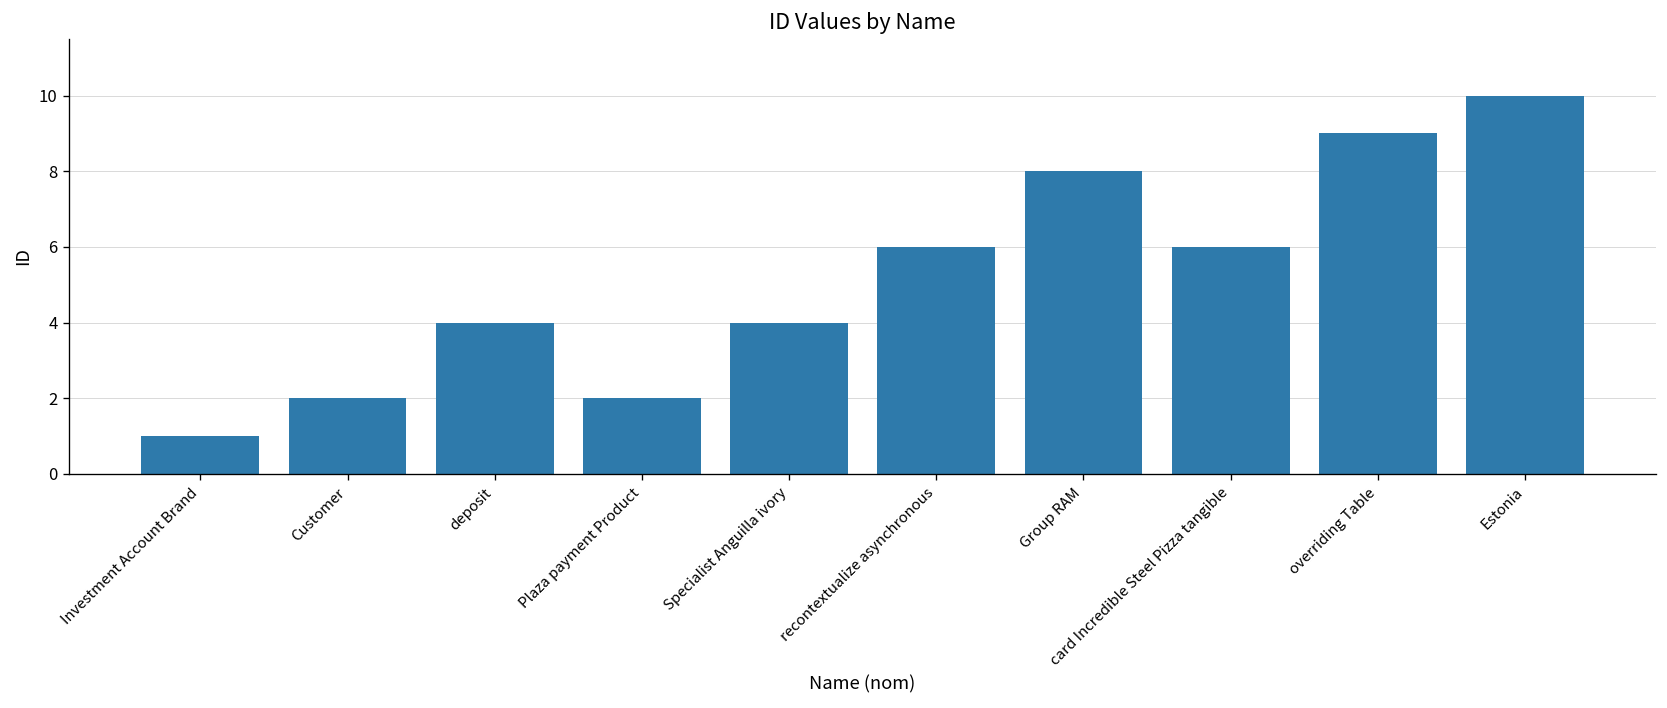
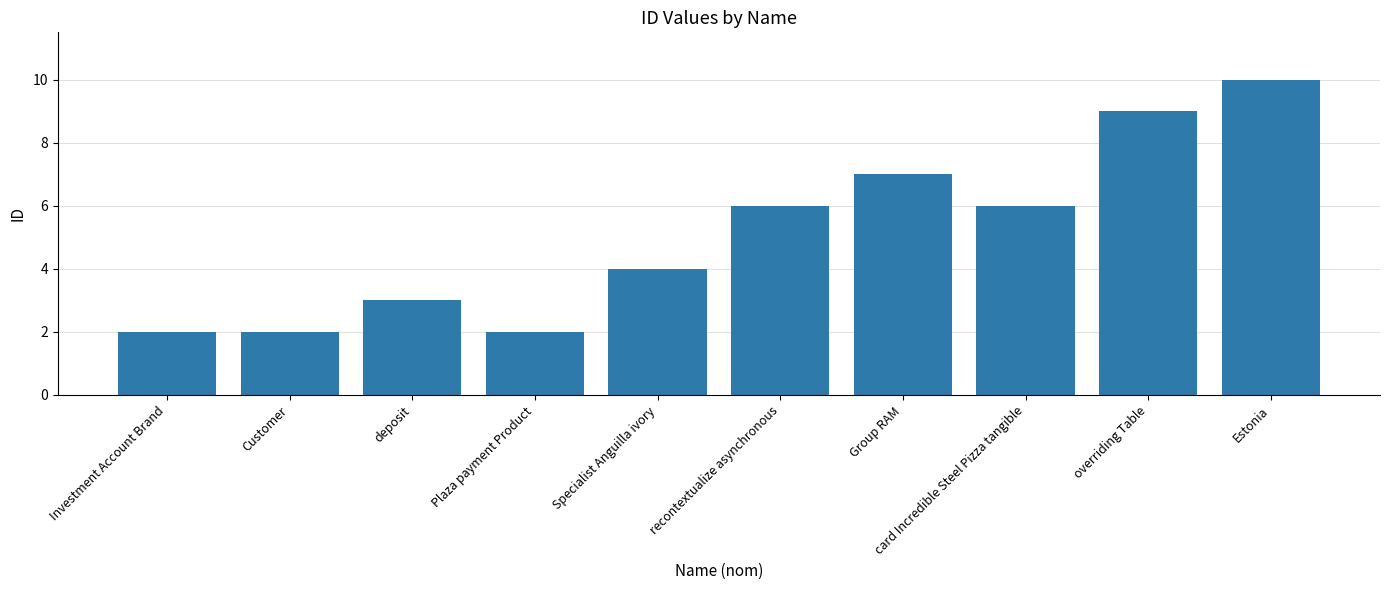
Investment Account Brand: 1 -> 2
deposit: 4 -> 3
Group RAM: 8 -> 7
